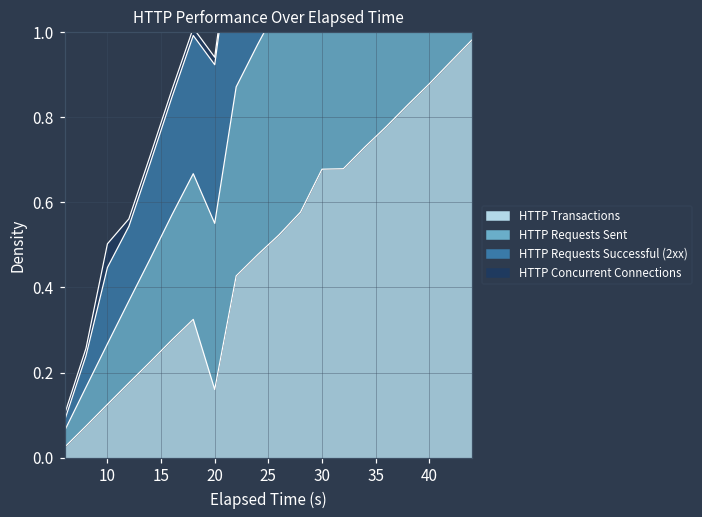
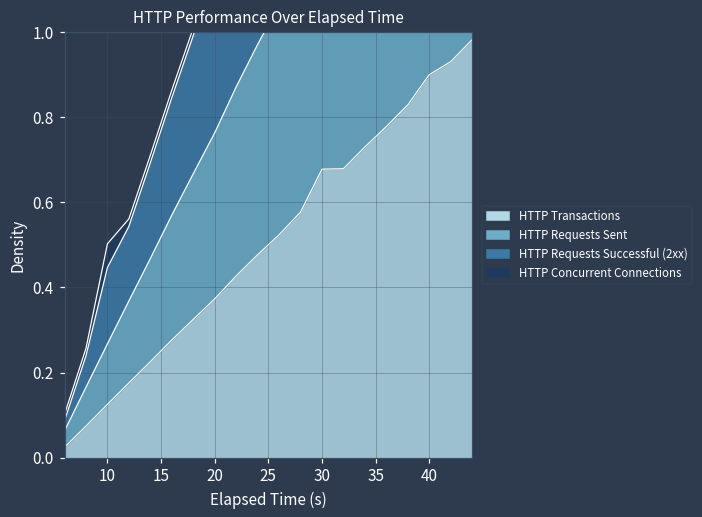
HTTP Transactions, 20: 0.16 -> 0.37
HTTP Transactions, 40: 0.88 -> 0.90
